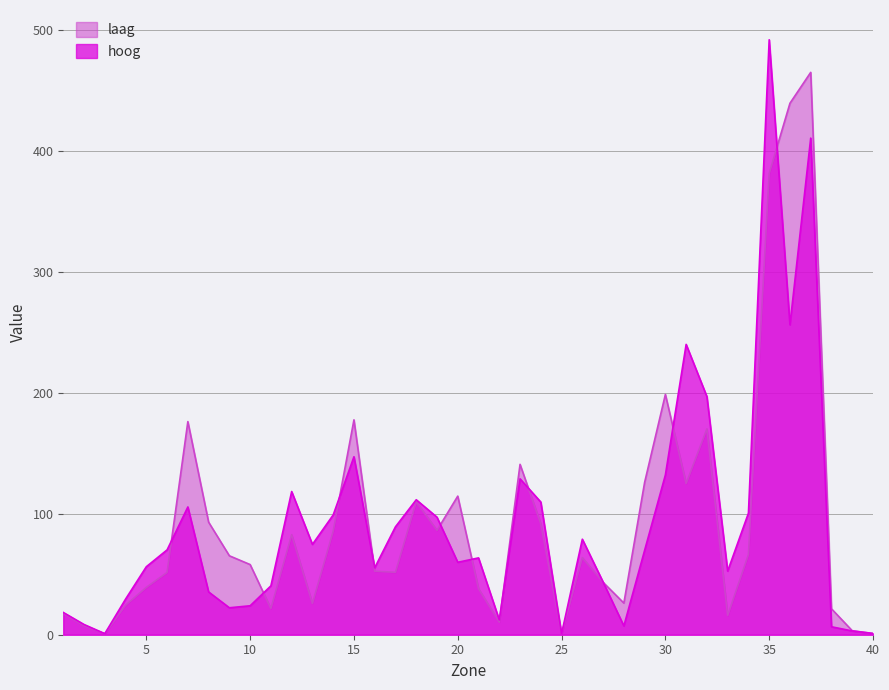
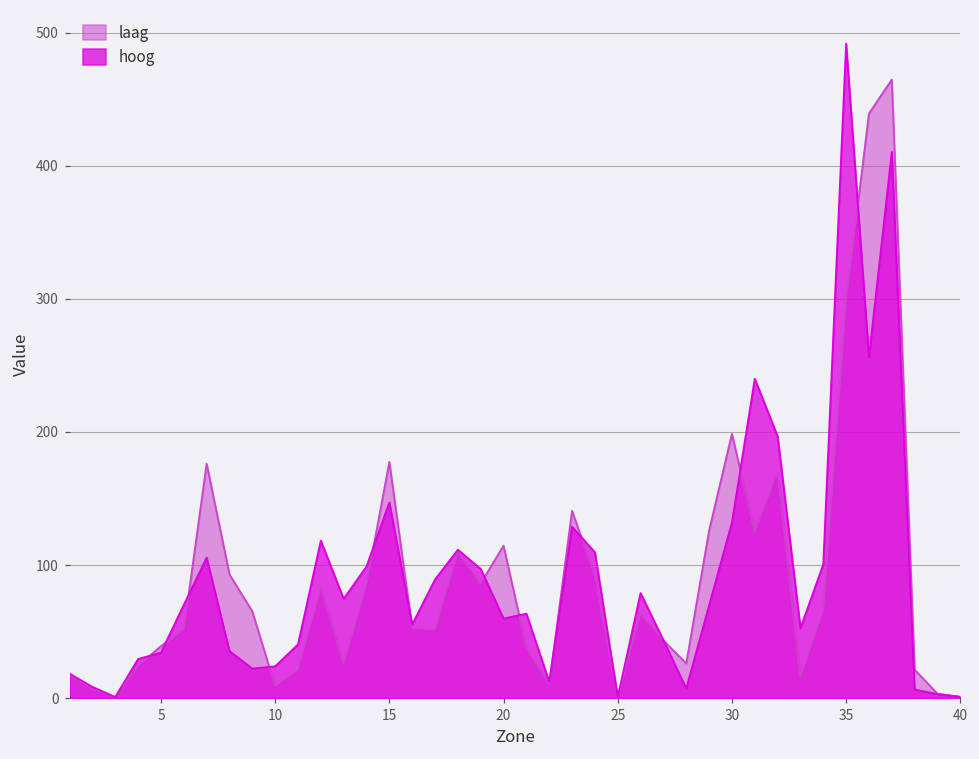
hoog, 5: 56 -> 34
laag, 10: 58 -> 9
laag, 35: 381 -> 299
